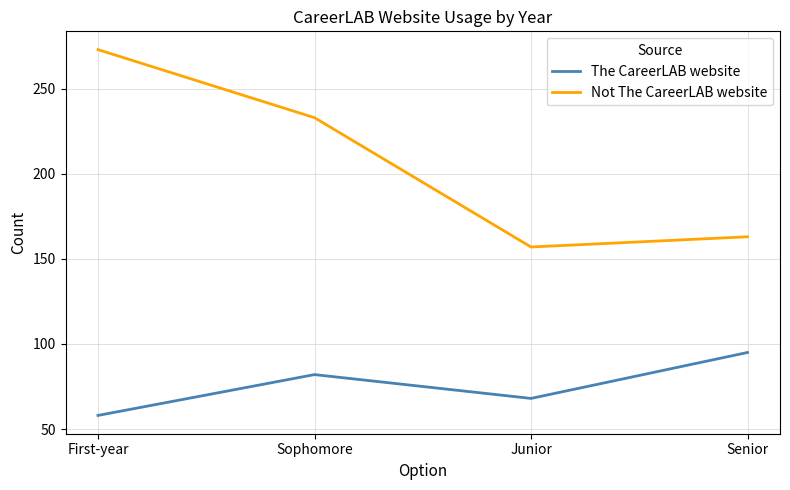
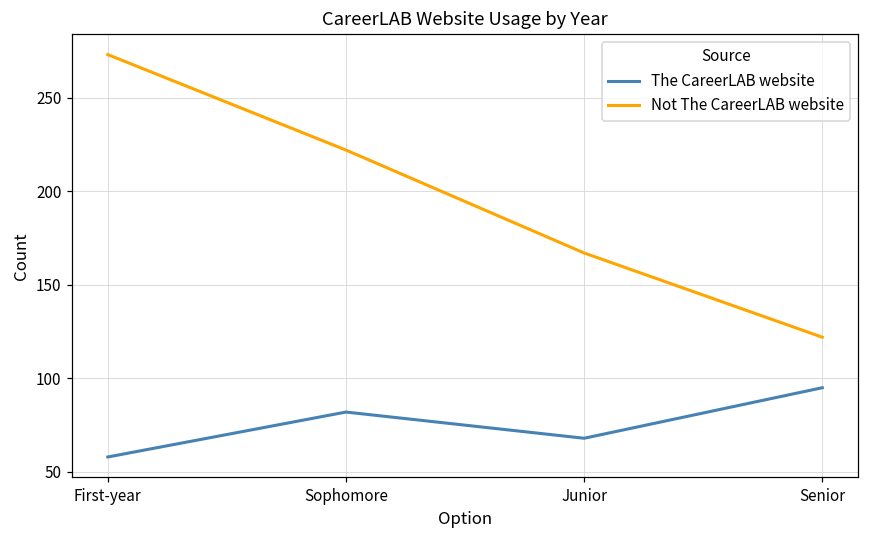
Not The CareerLAB website, Sophomore: 233 -> 222
Not The CareerLAB website, Junior: 157 -> 167
Not The CareerLAB website, Senior: 163 -> 122
